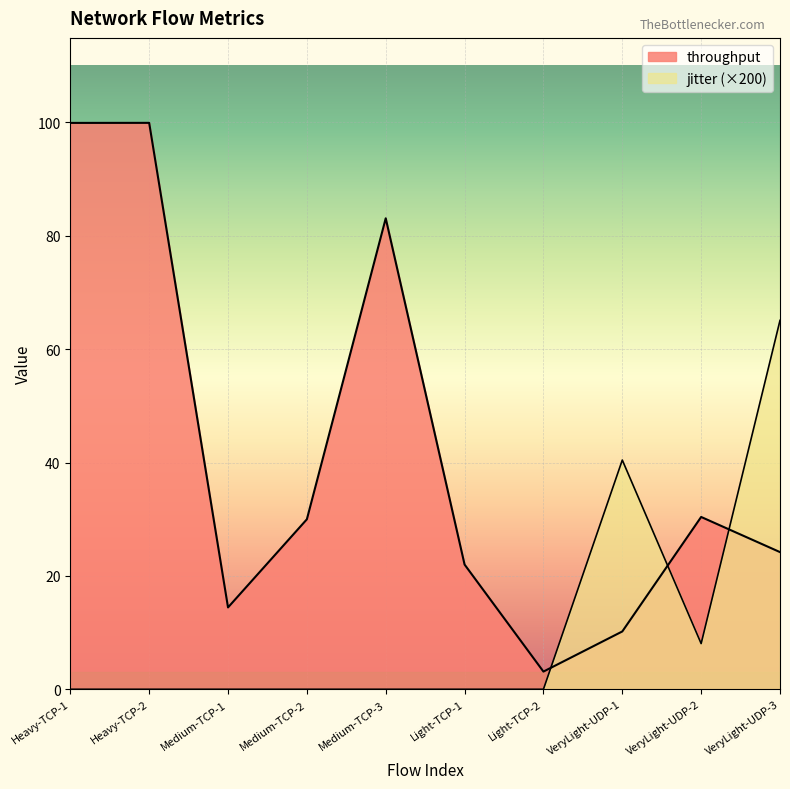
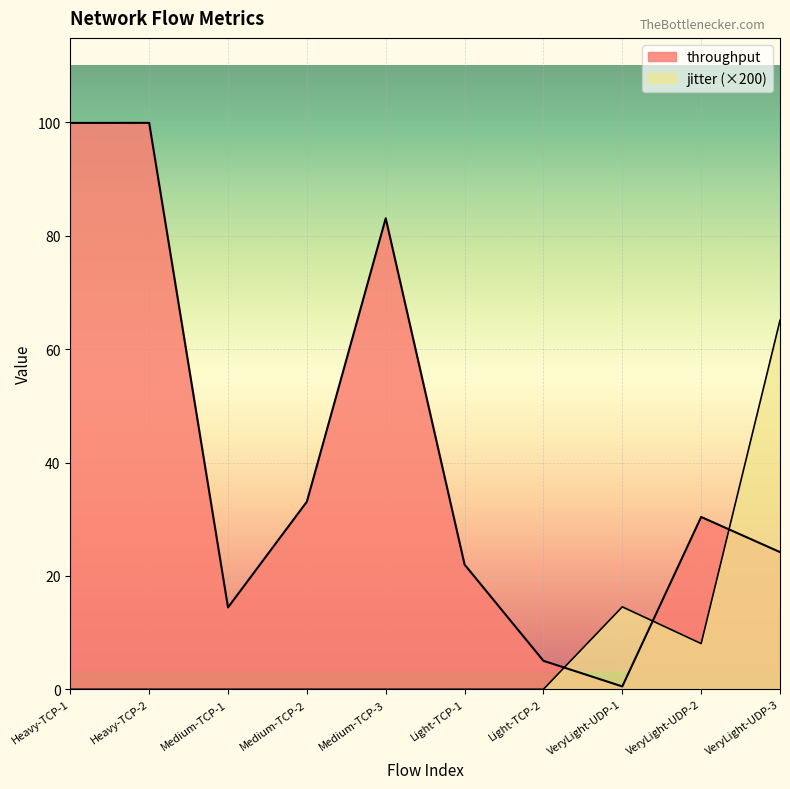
throughput, Medium-TCP-2: 30 -> 33
throughput, Light-TCP-2: 3 -> 5
throughput, VeryLight-UDP-1: 10 -> 1
jitter (×200), VeryLight-UDP-1: 40 -> 15
